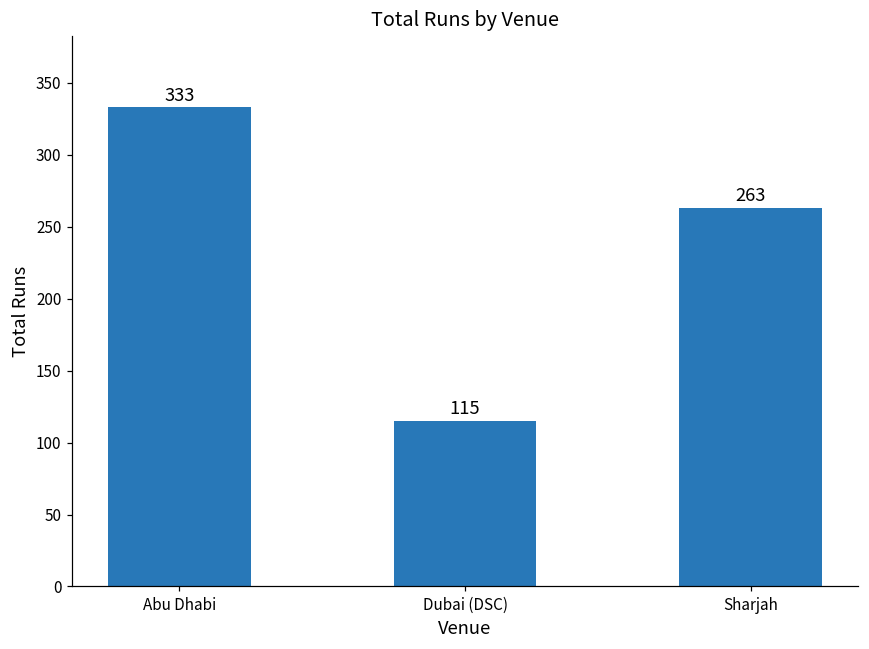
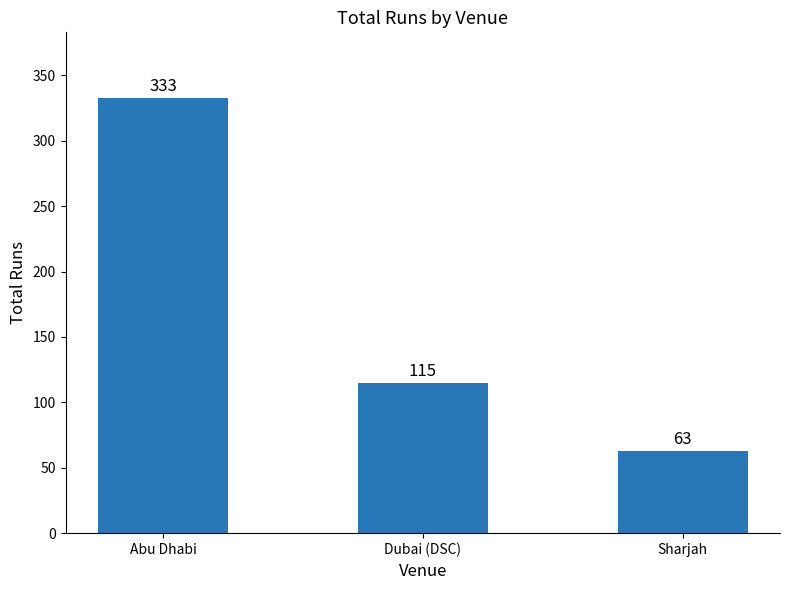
Sharjah: 263 -> 63
